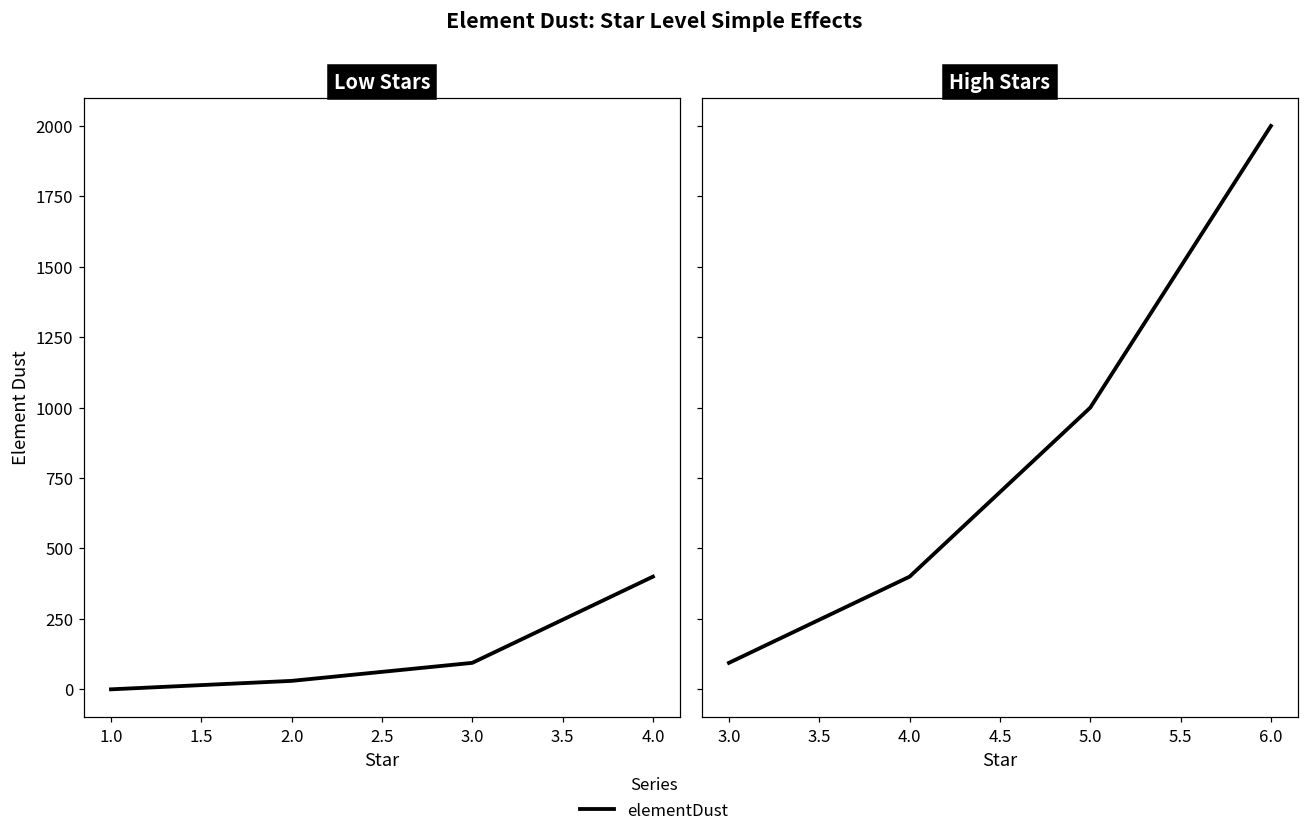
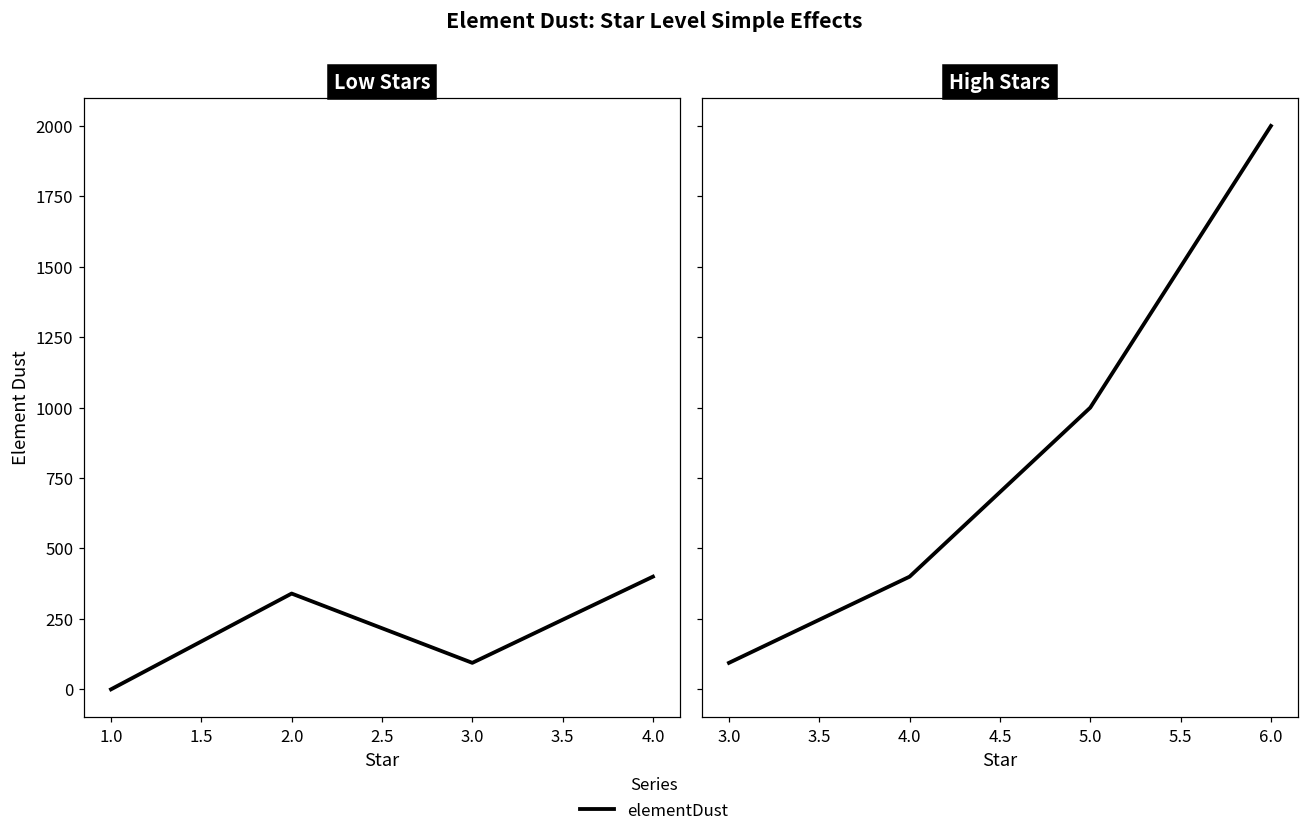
Low Stars, 2.0: 30 -> 340
